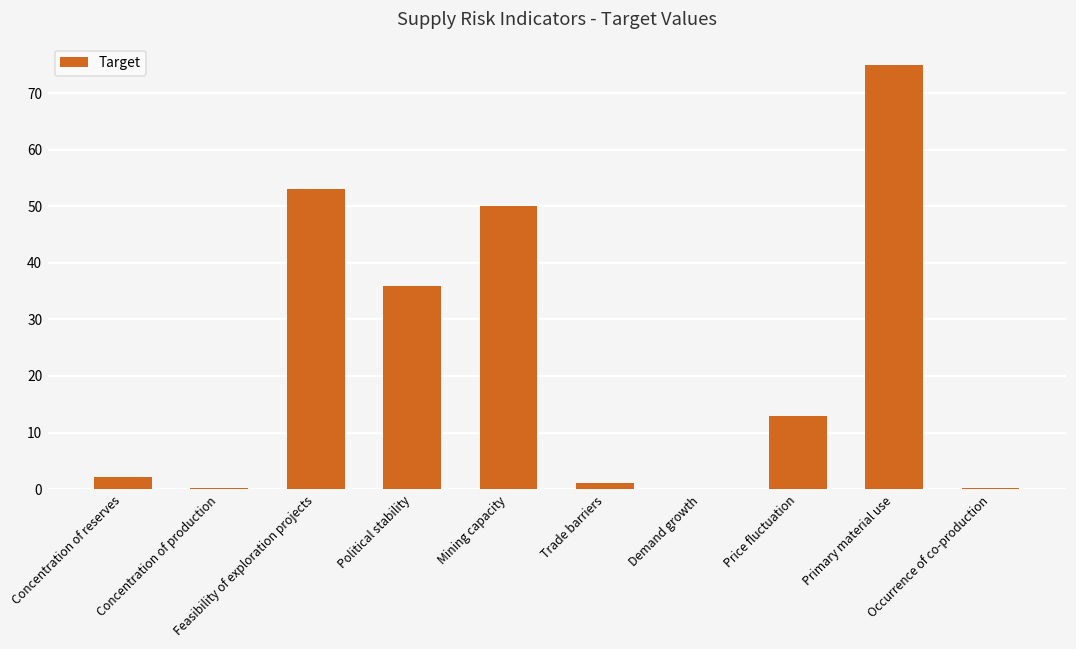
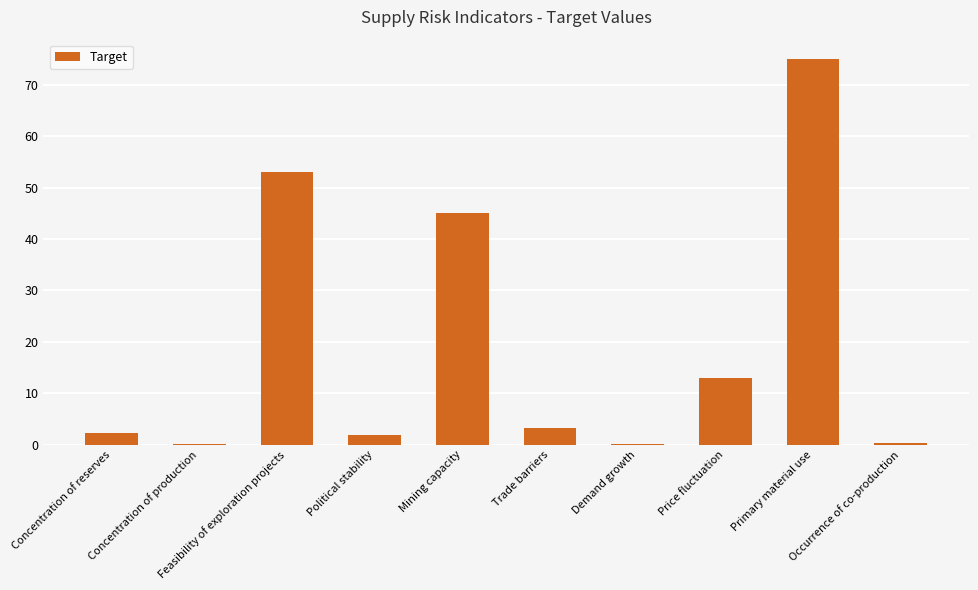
Political stability: 36 -> 2
Mining capacity: 50 -> 45
Trade barriers: 1 -> 3
